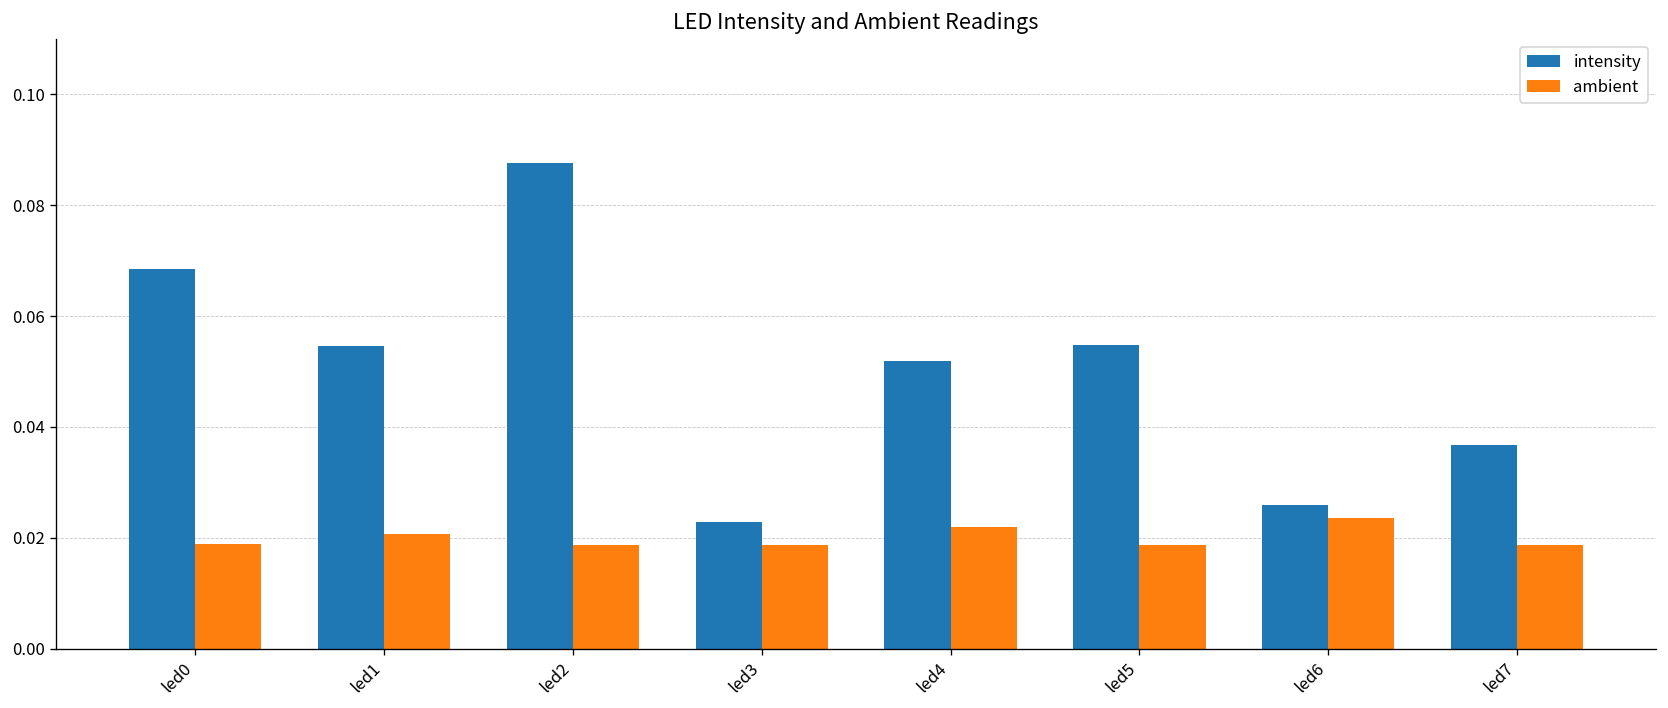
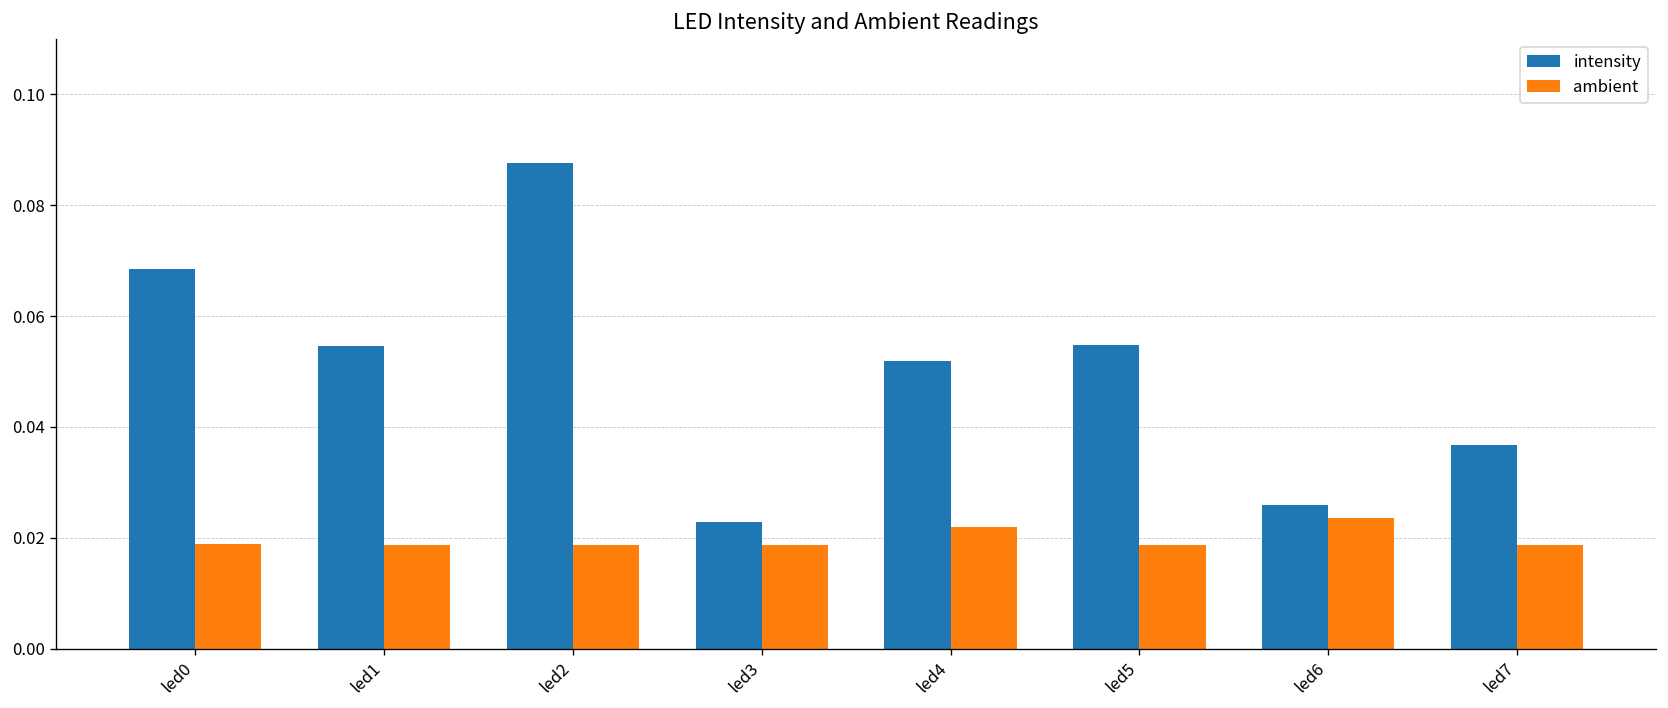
ambient, led1: 0.021 -> 0.019
